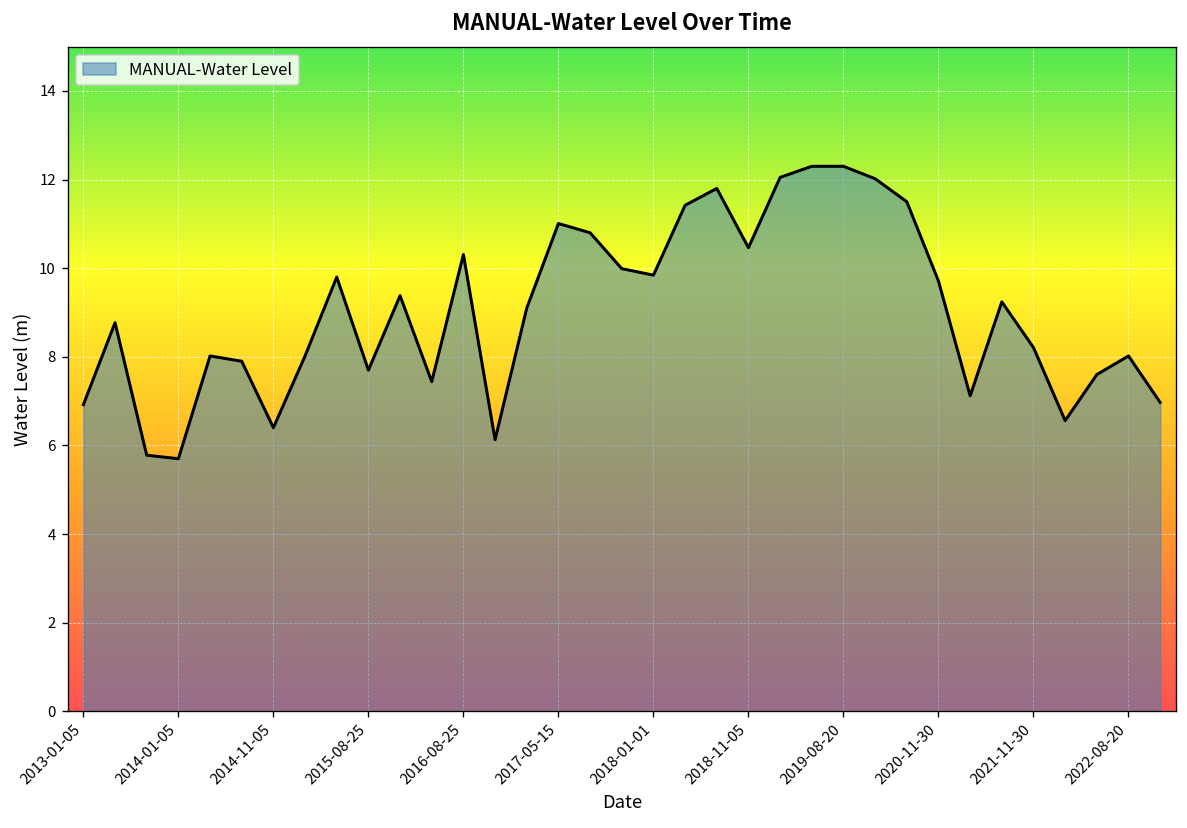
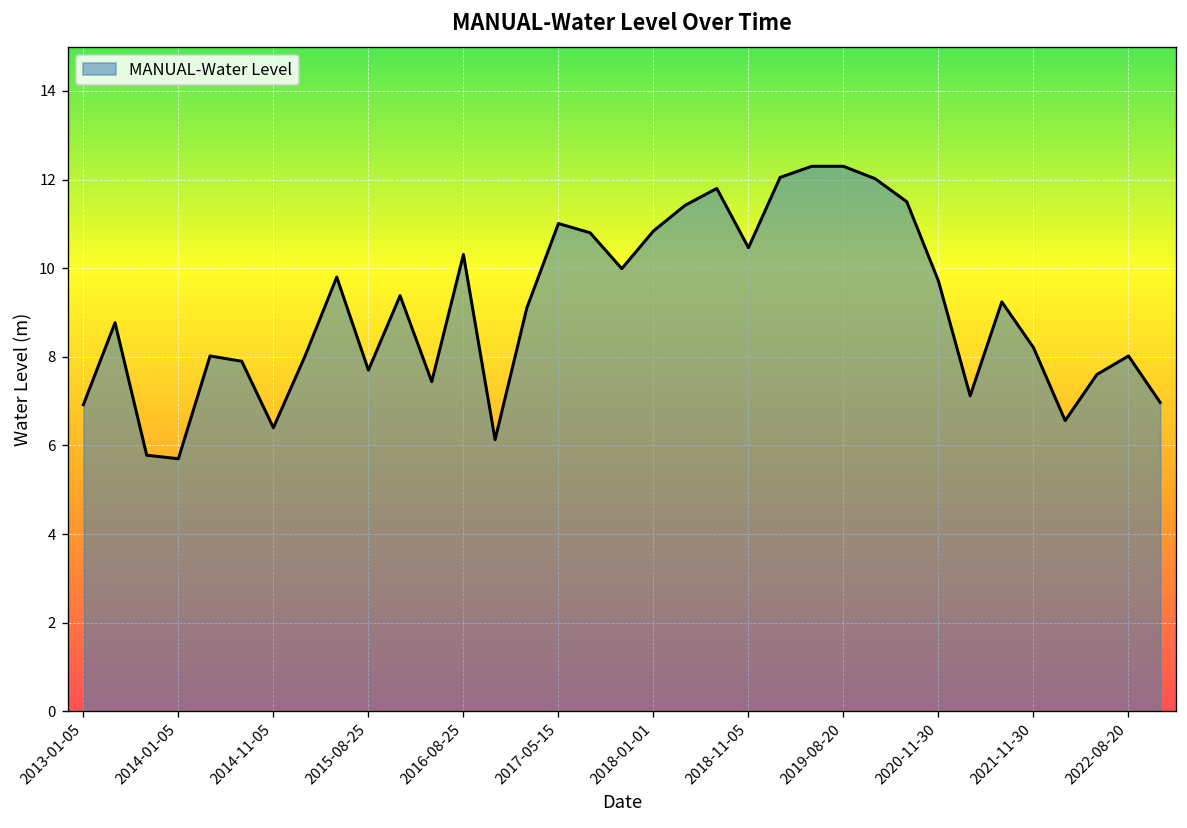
2018-01-01: 9.8 -> 10.8
